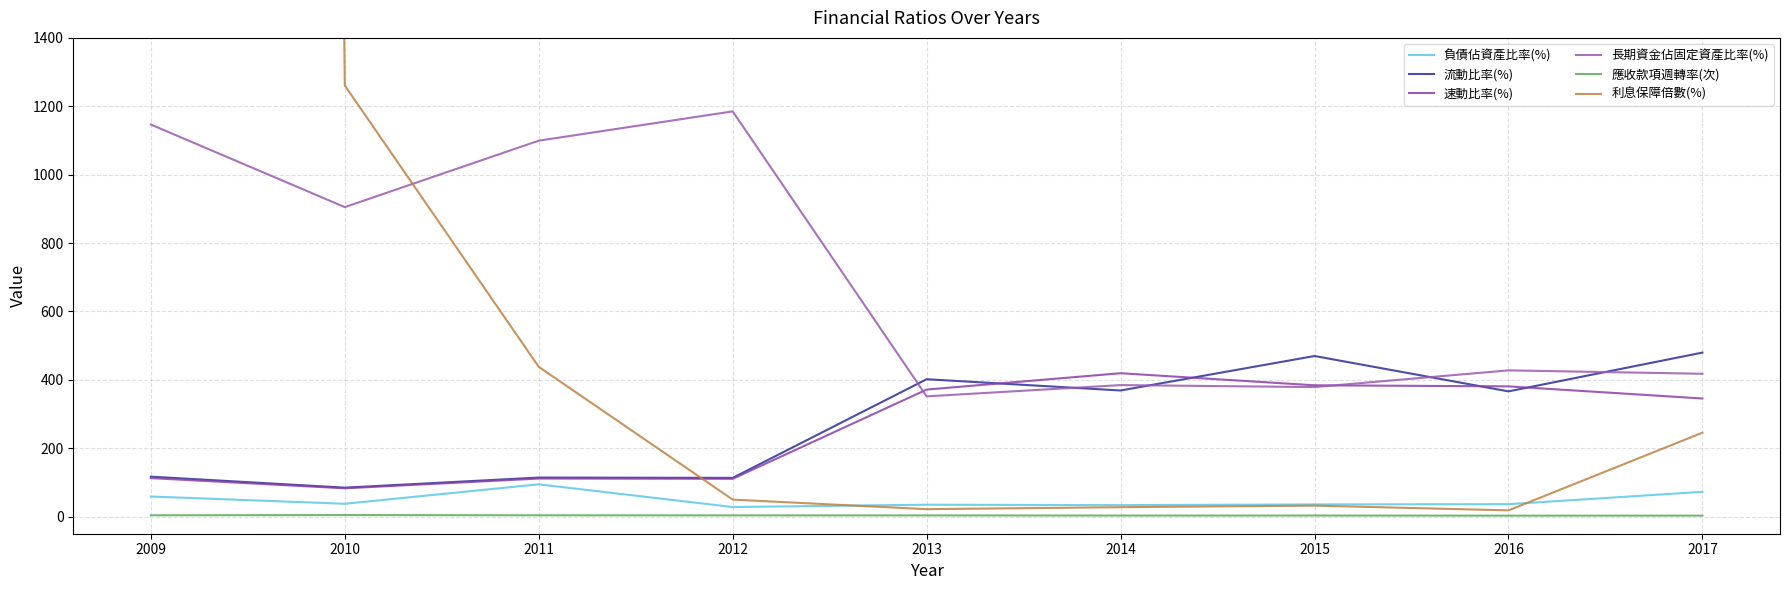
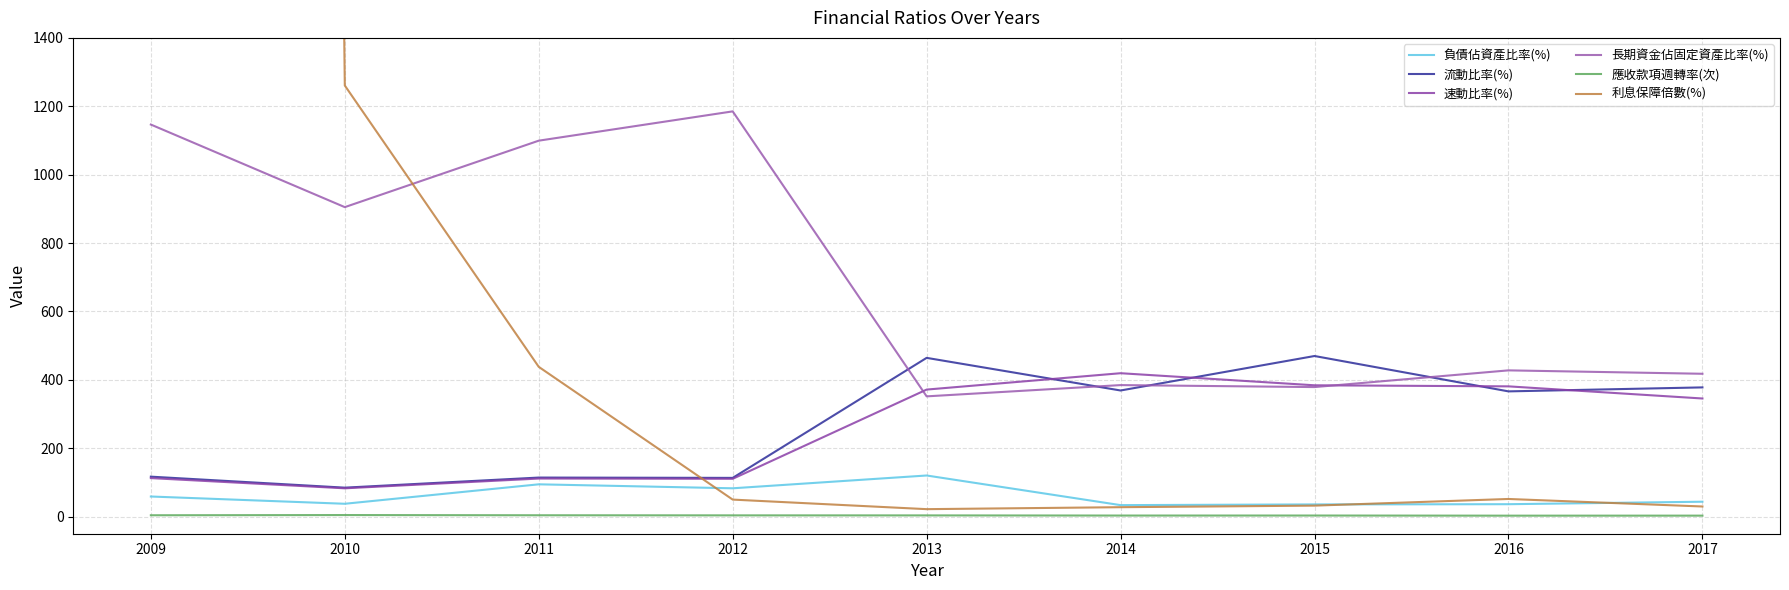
負債佔資產比率(%), 2012: 30 -> 80
負債佔資產比率(%), 2013: 30 -> 120
流動比率(%), 2013: 400 -> 460
利息保障倍數(%), 2016: 20 -> 50
負債佔資產比率(%), 2017: 70 -> 40
流動比率(%), 2017: 480 -> 380
利息保障倍數(%), 2017: 250 -> 30
